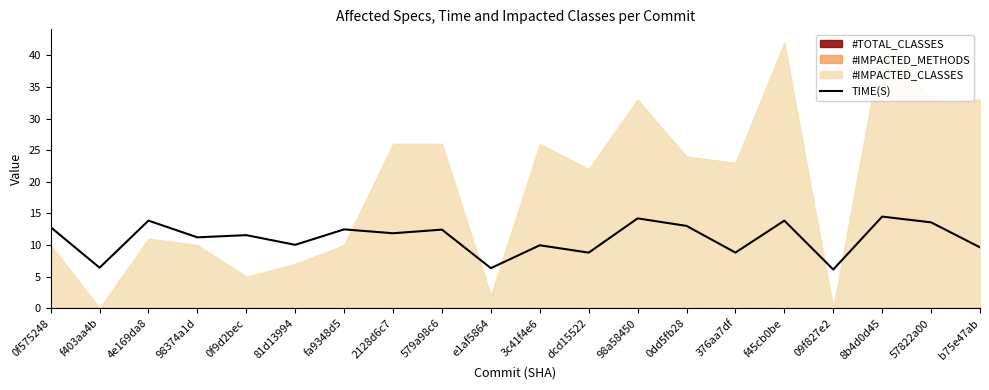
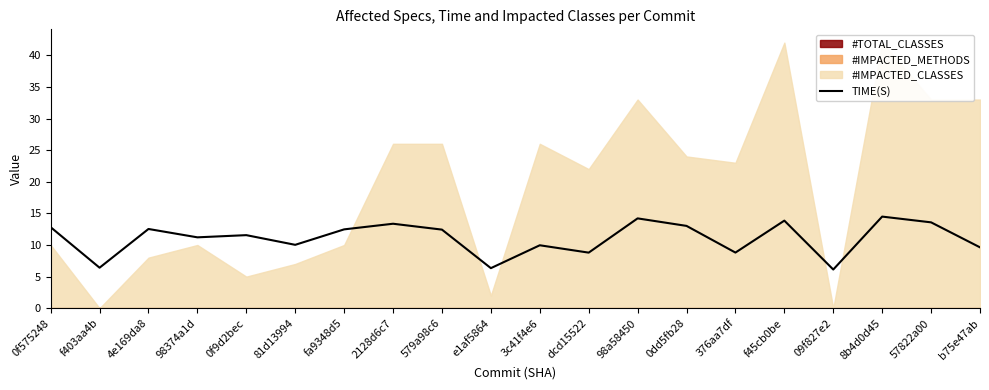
TIME(S), 4e169da8: 14 -> 13
#IMPACTED_CLASSES, 4e169da8: 11 -> 8
TIME(S), 2128d6c7: 12 -> 13
